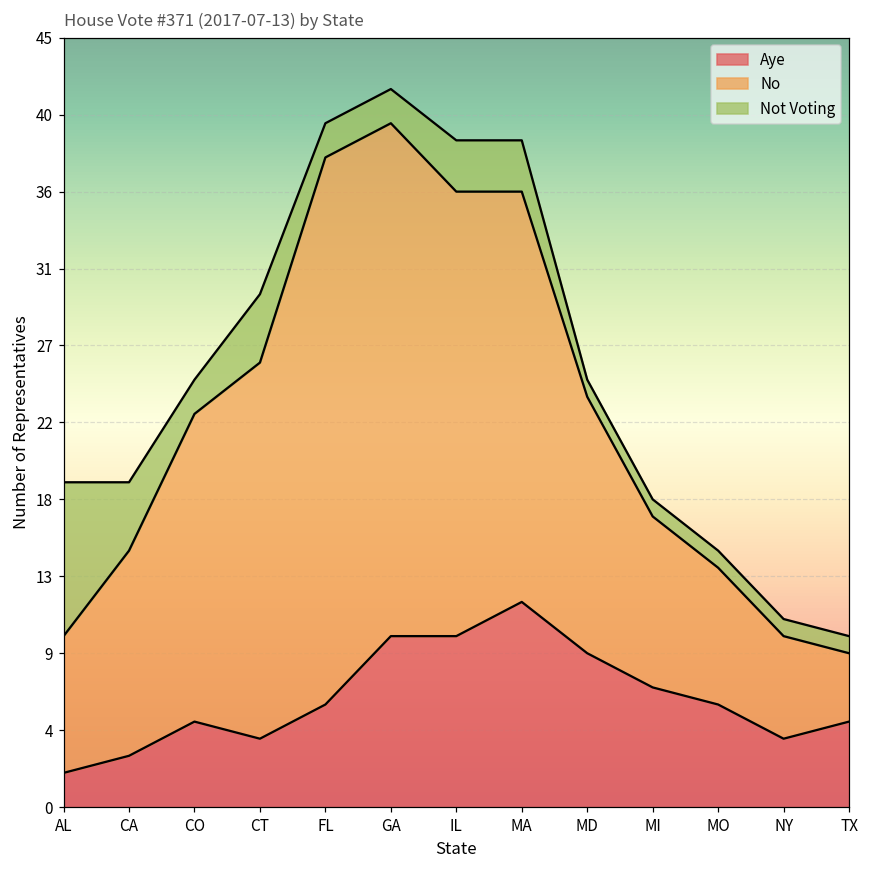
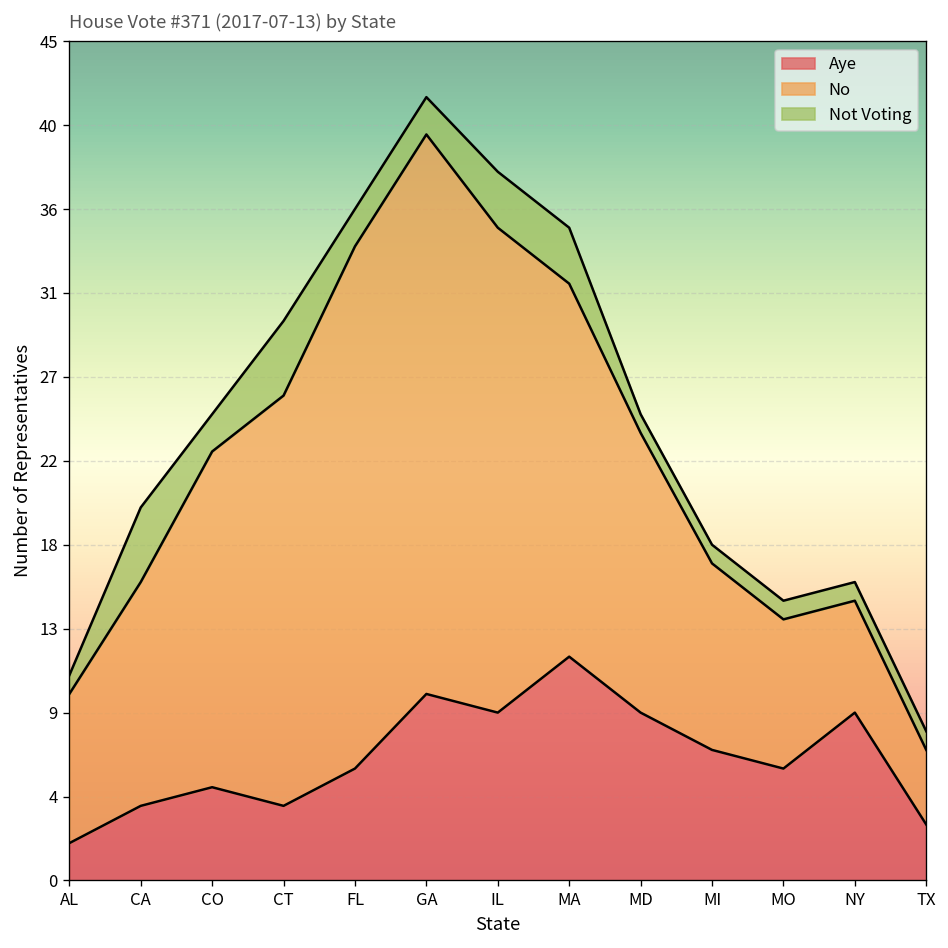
Not Voting, AL: 9 -> 1
Aye, CA: 3 -> 4
No, FL: 32 -> 28
Aye, IL: 10 -> 9
No, MA: 24 -> 20
Aye, NY: 4 -> 9
Aye, TX: 5 -> 3
